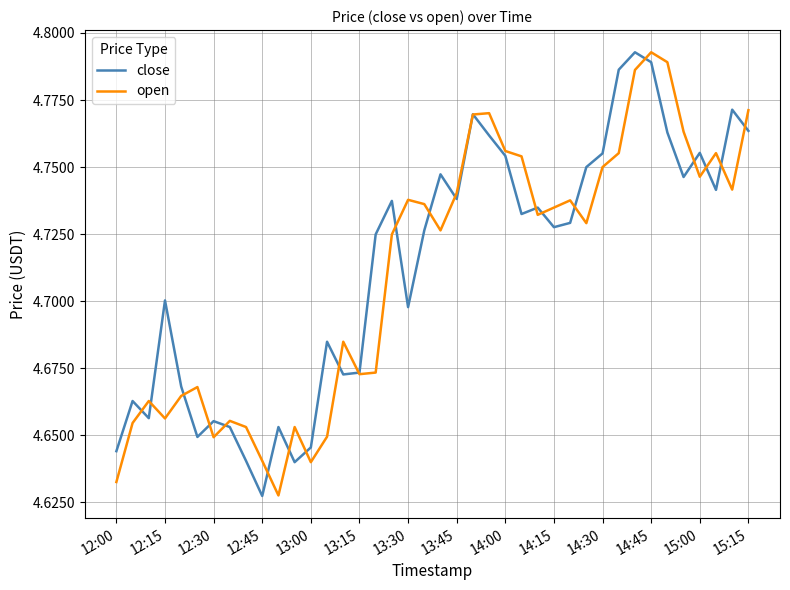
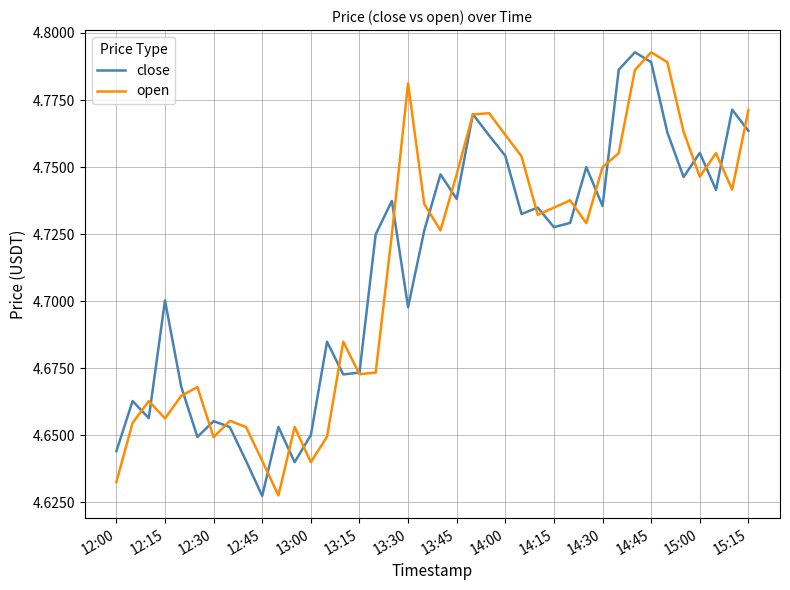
close, 13:00: 4.646 -> 4.650
open, 13:30: 4.738 -> 4.781
open, 13:45: 4.740 -> 4.747
open, 14:00: 4.756 -> 4.762
close, 14:30: 4.755 -> 4.736
